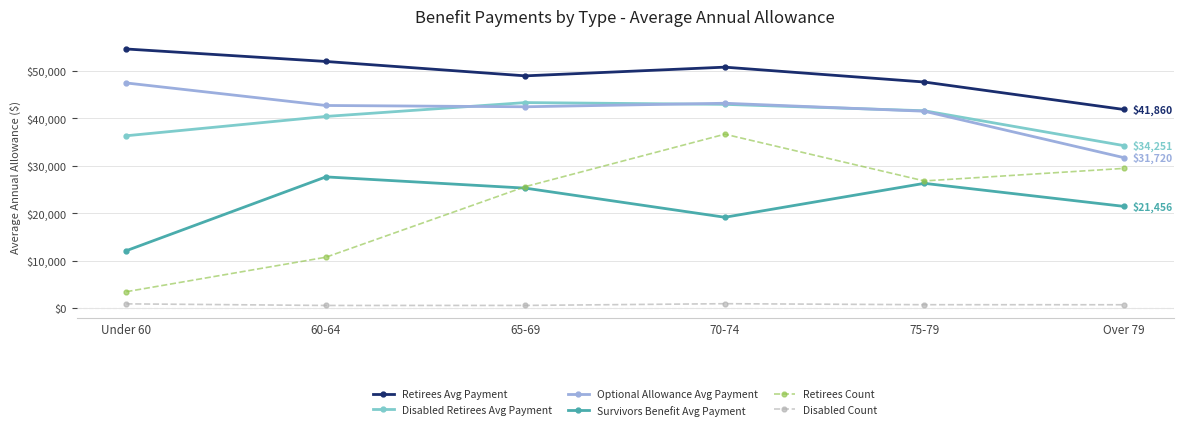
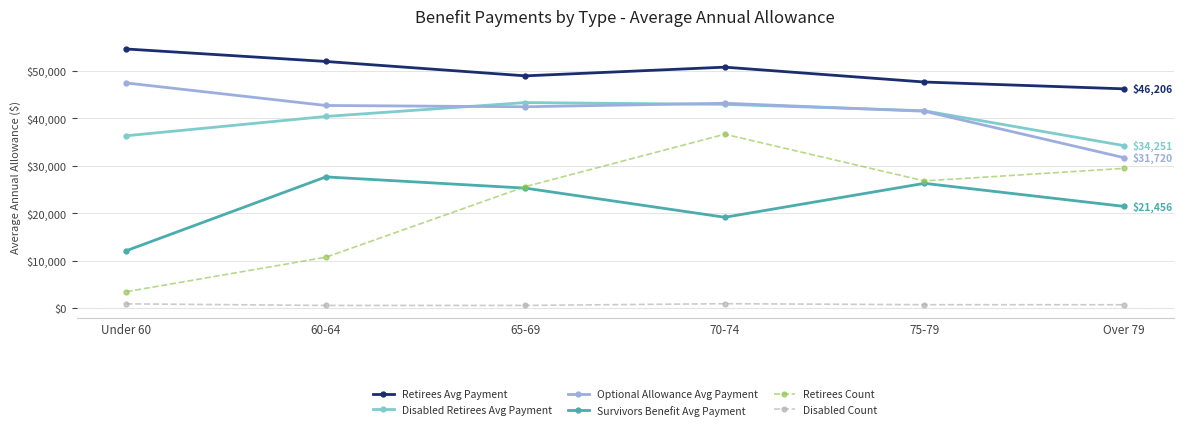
Retirees Avg Payment, Over 79: $41,860 -> $46,206
